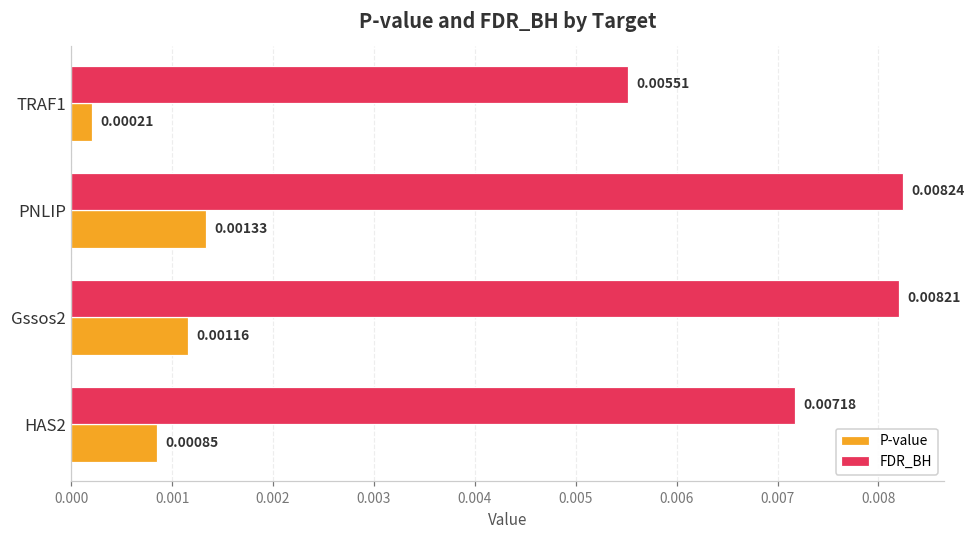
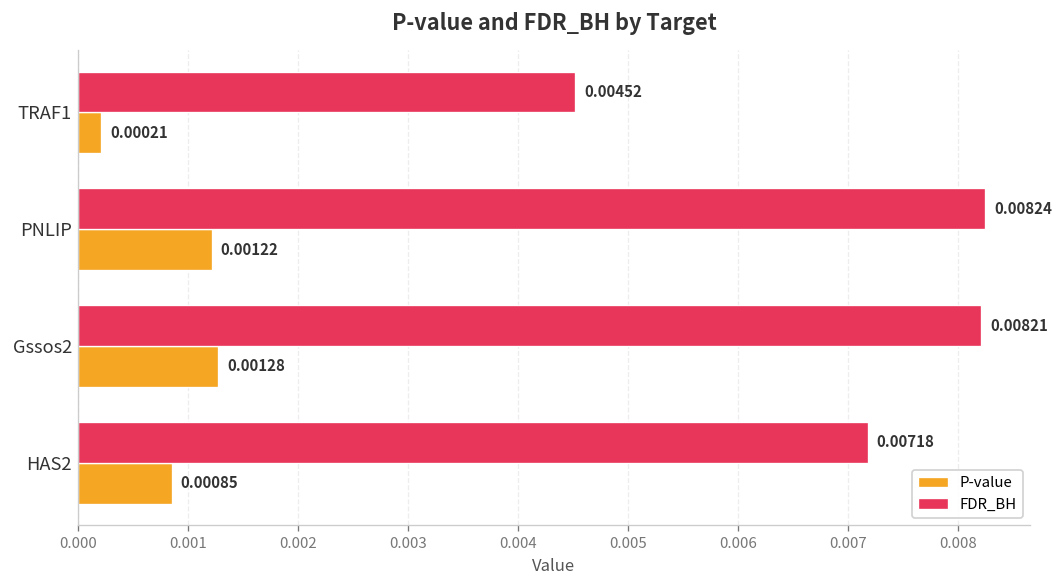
FDR_BH, TRAF1: 0.00551 -> 0.00452
P-value, PNLIP: 0.00133 -> 0.00122
P-value, Gssos2: 0.00116 -> 0.00128
